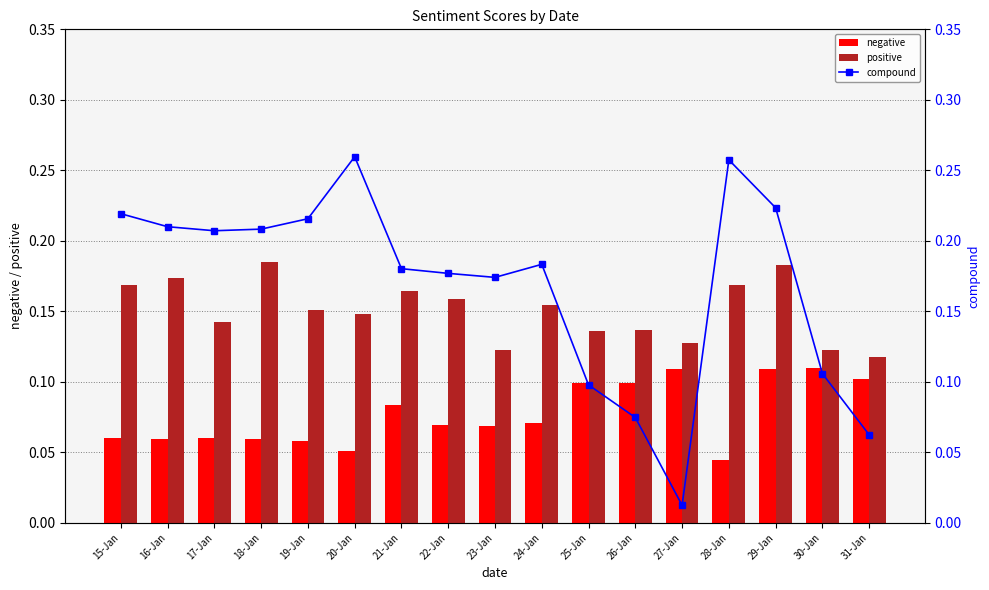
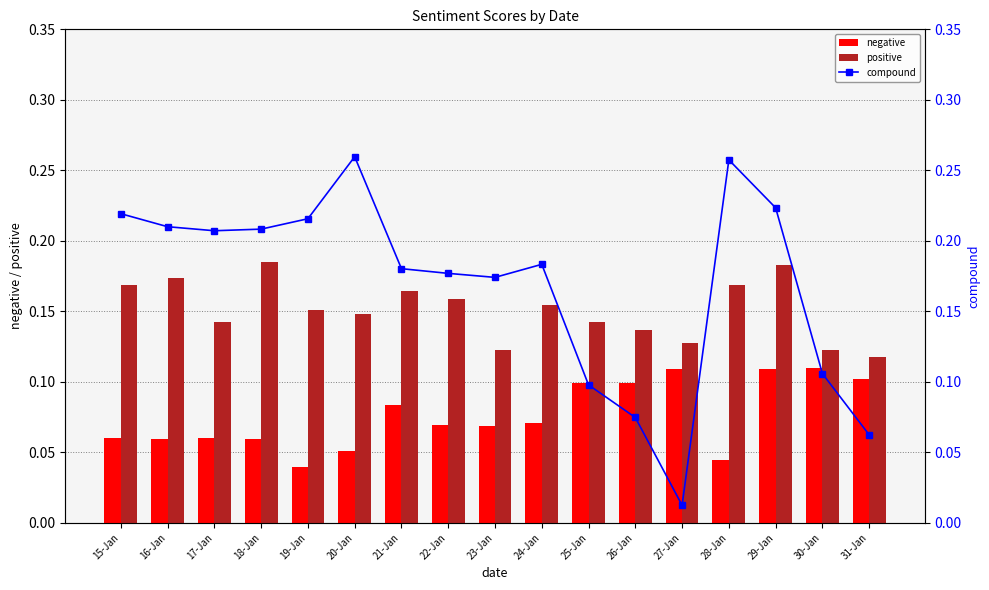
negative, 19-Jan: 0.058 -> 0.039
positive, 25-Jan: 0.136 -> 0.142
